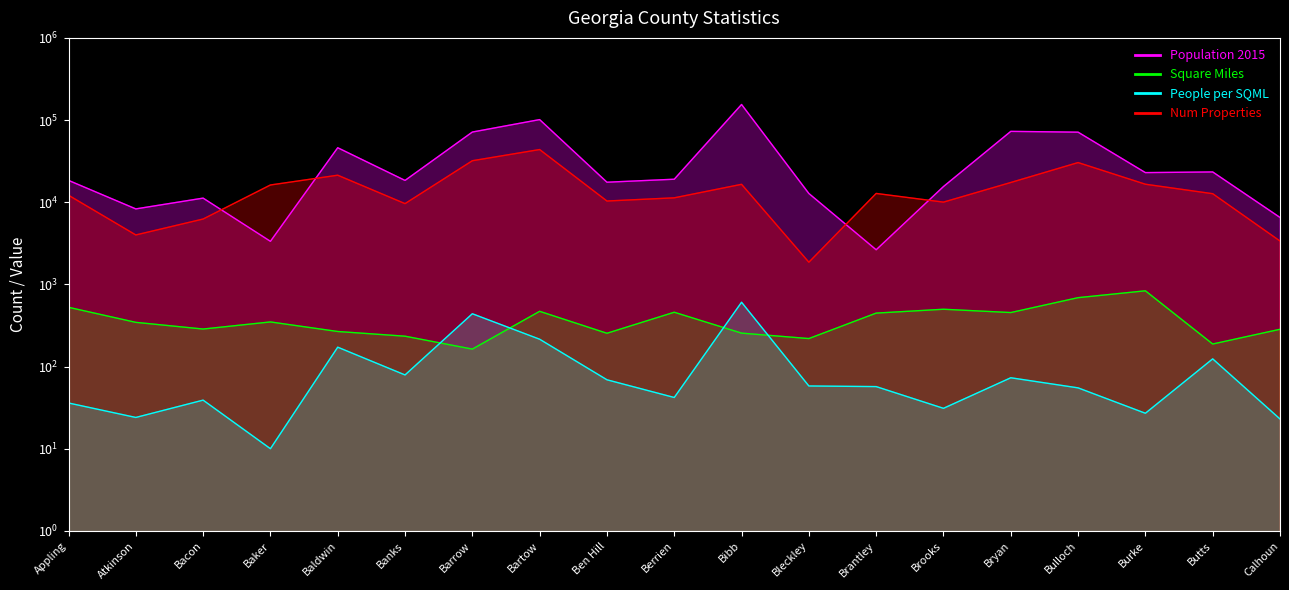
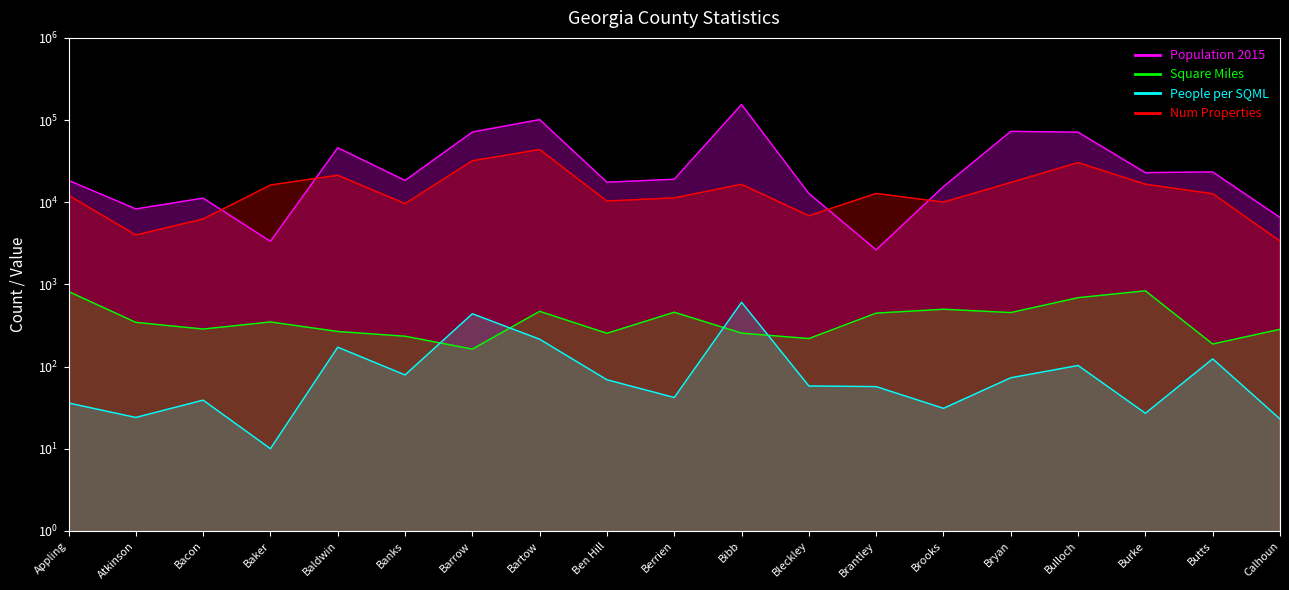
Square Miles, Appling: 500 -> 800
Num Properties, Bleckley: 1900 -> 7000
People per SQML, Bulloch: 60 -> 100
